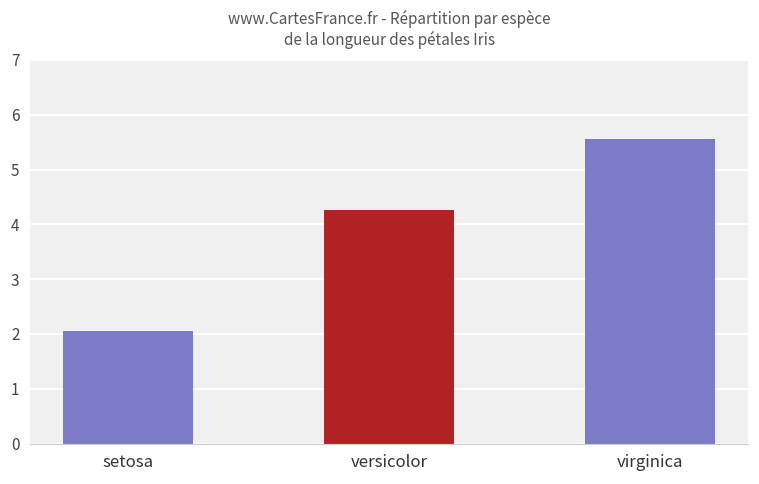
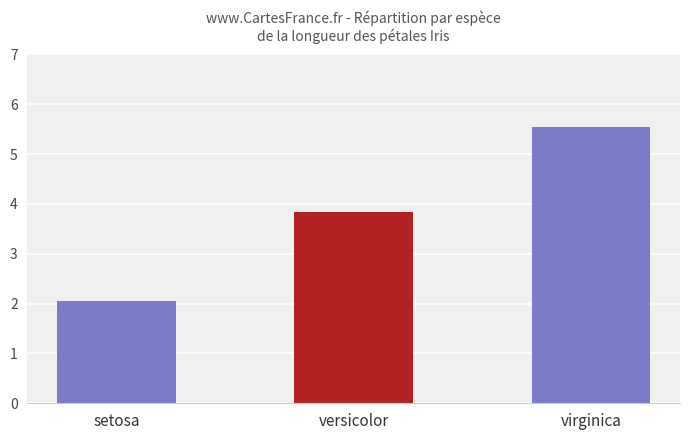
versicolor: 4.3 -> 3.8
